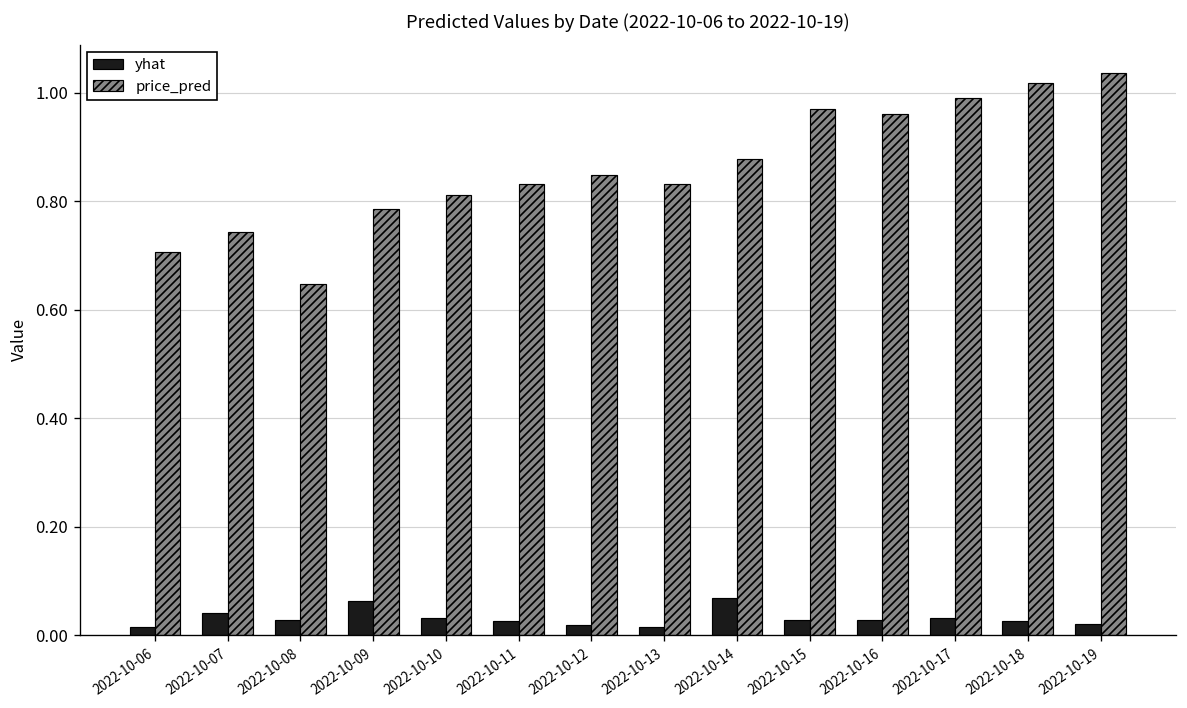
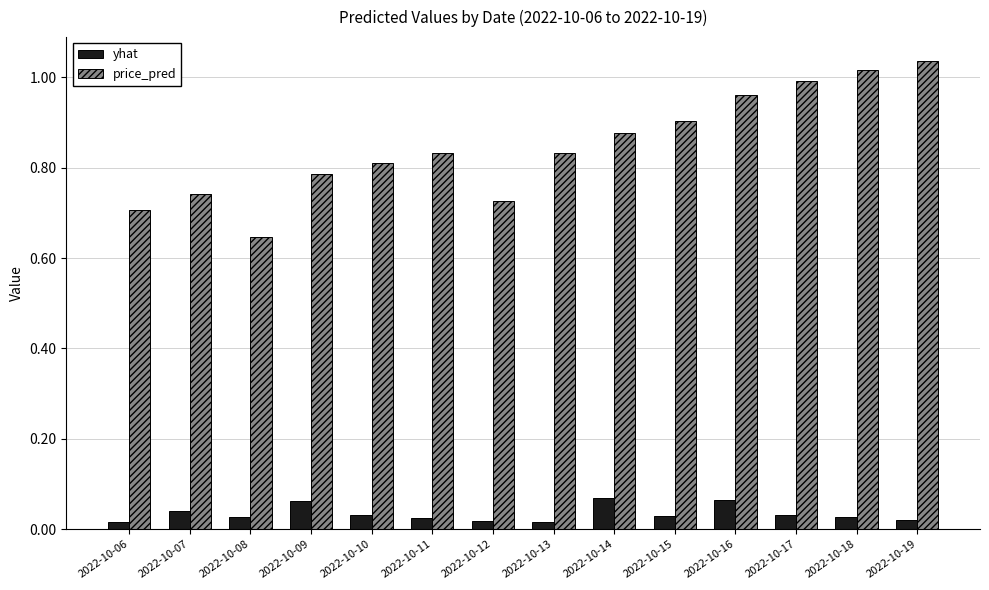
price_pred, 2022-10-12: 0.85 -> 0.73
price_pred, 2022-10-15: 0.97 -> 0.90
yhat, 2022-10-16: 0.03 -> 0.06
